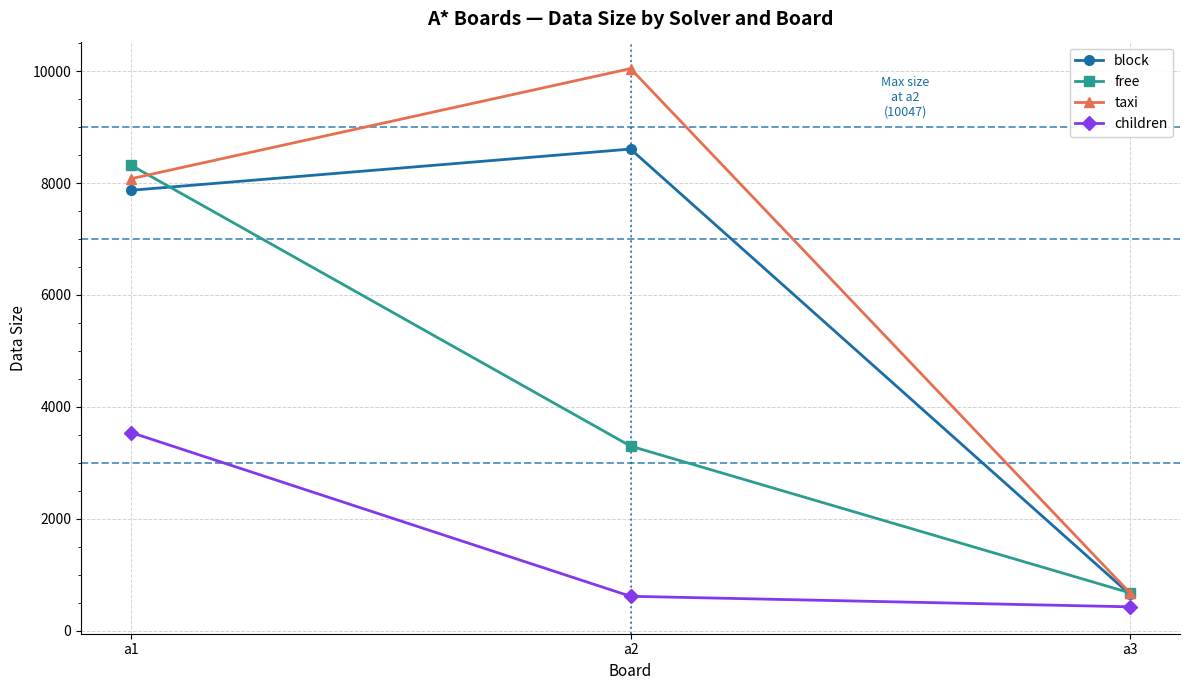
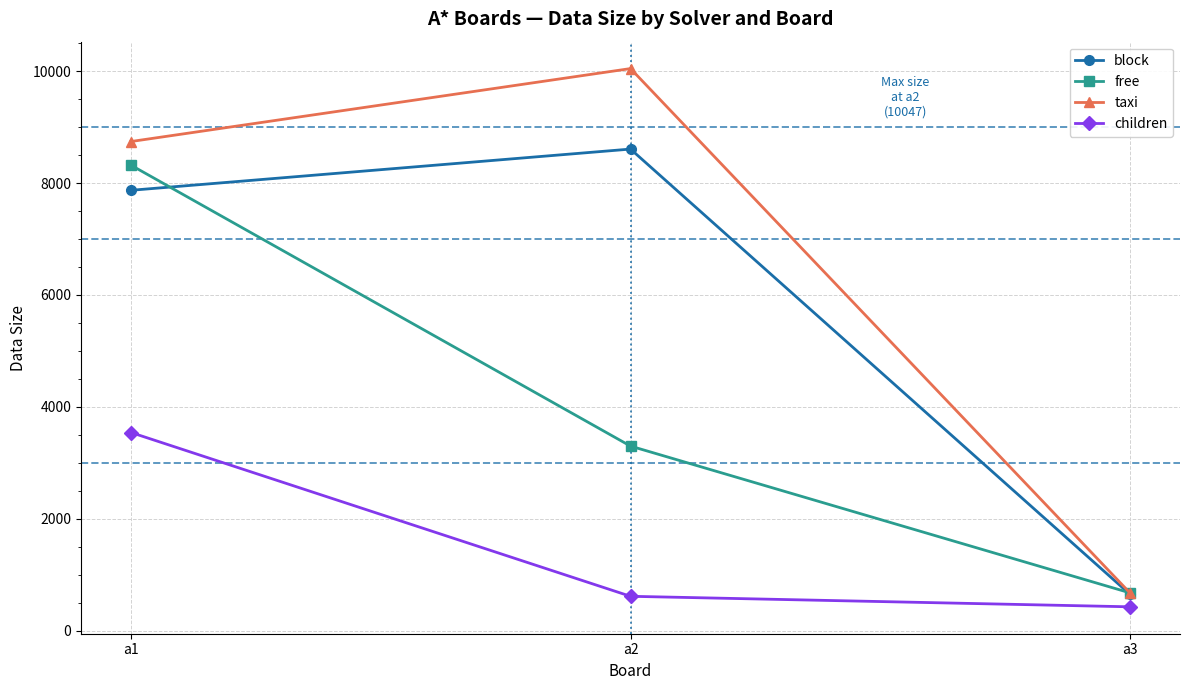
taxi, a1: 8100 -> 8700
